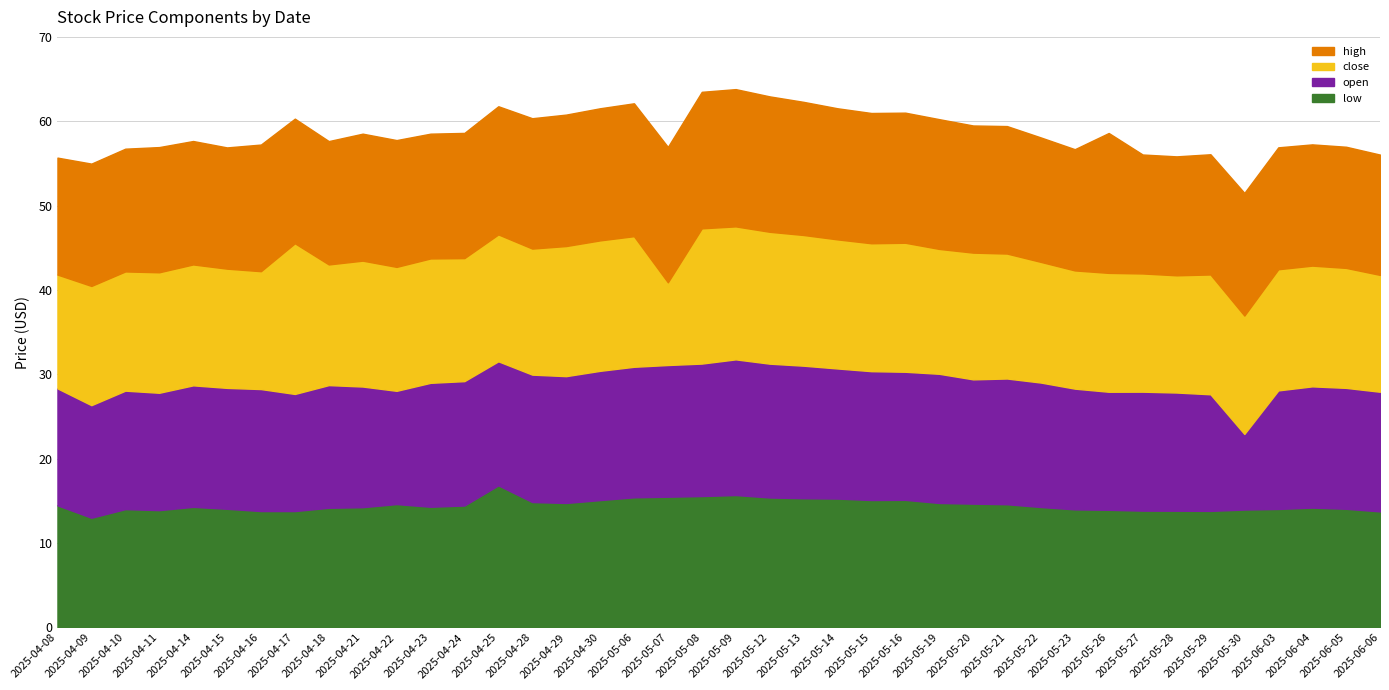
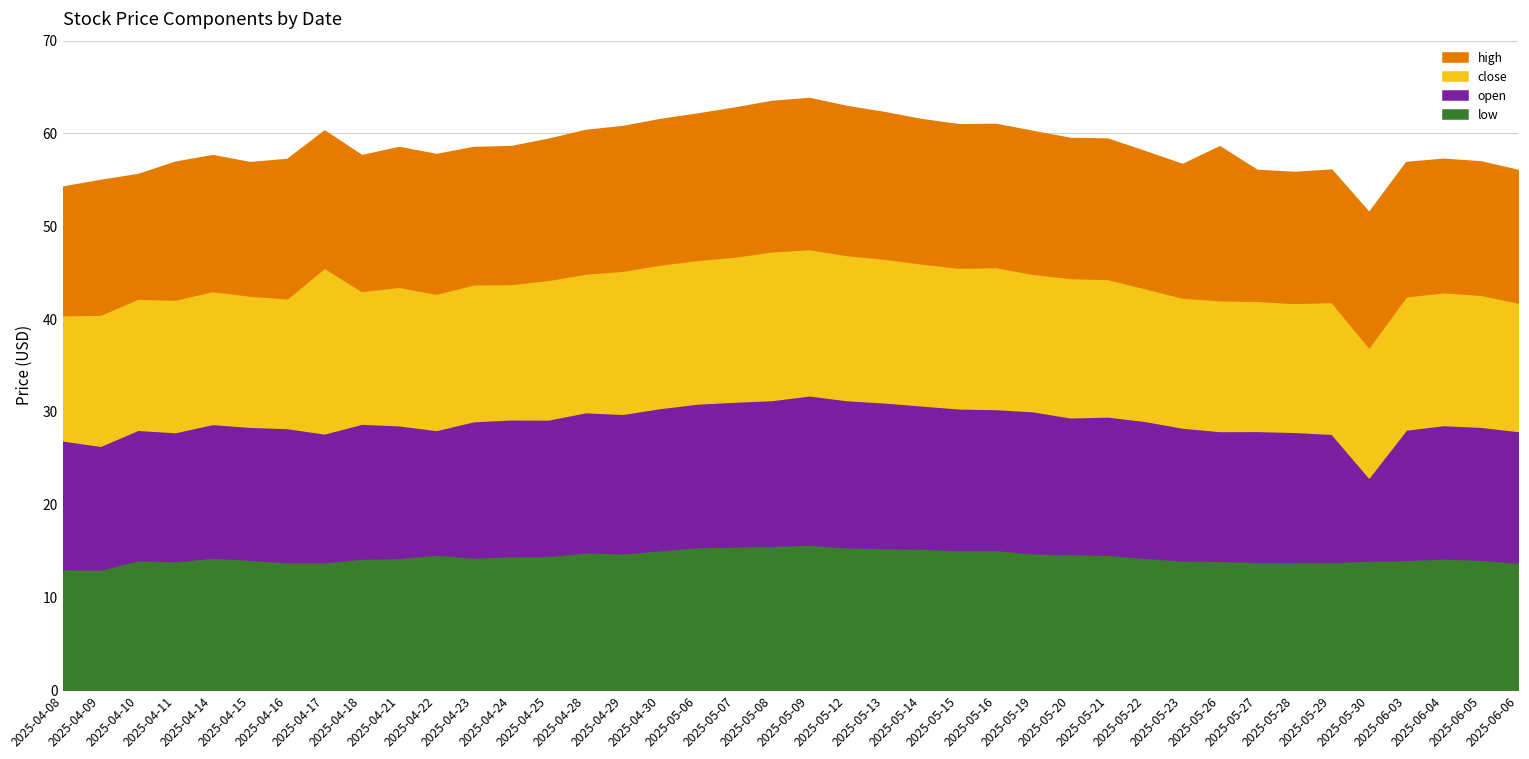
low, 2025-04-08: 14 -> 13
high, 2025-04-10: 15 -> 13
low, 2025-04-25: 17 -> 14
close, 2025-05-07: 10 -> 16
